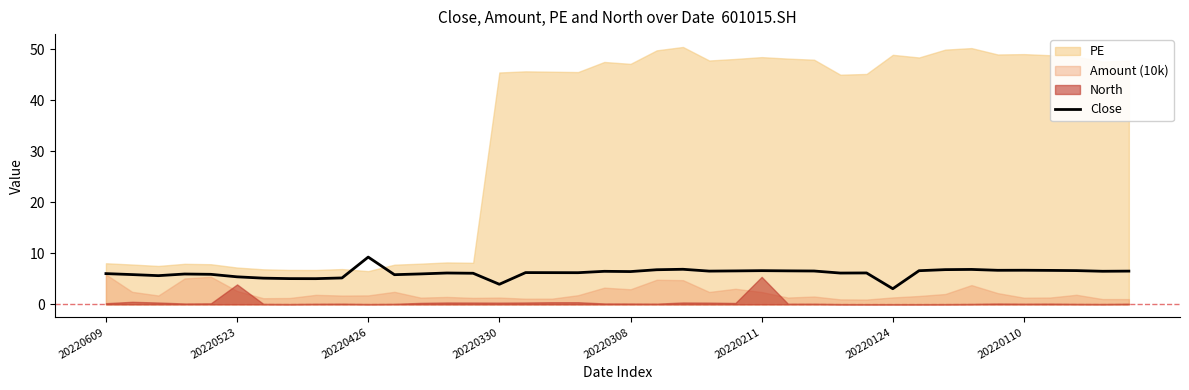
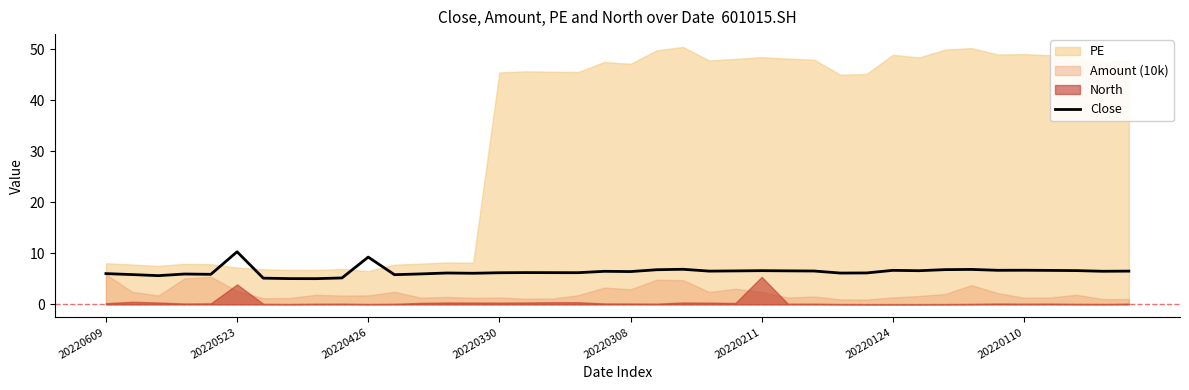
Close, 20220523: 5 -> 10
Close, 20220330: 4 -> 6
Close, 20220124: 3 -> 7
